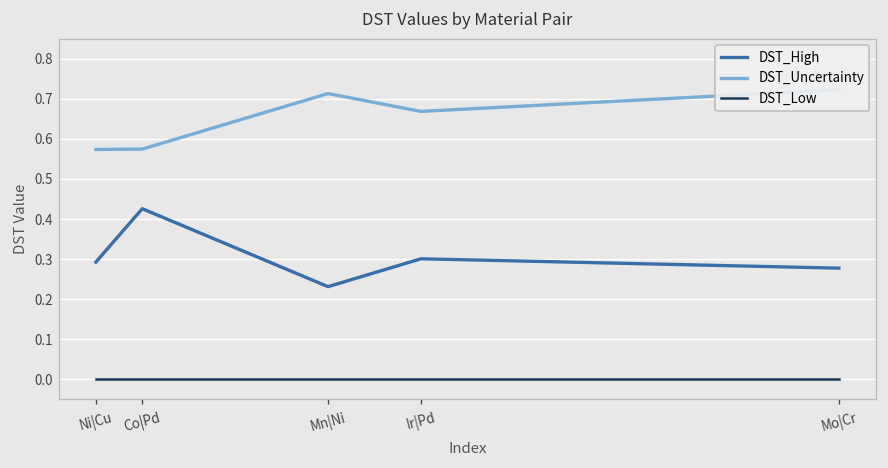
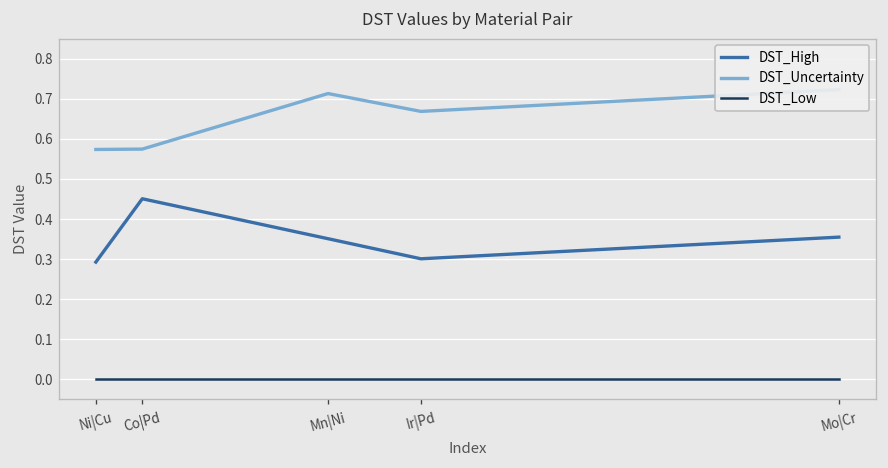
DST_High, Co|Pd: 0.43 -> 0.45
DST_High, Mn|Ni: 0.23 -> 0.35
DST_High, Mo|Cr: 0.28 -> 0.35
